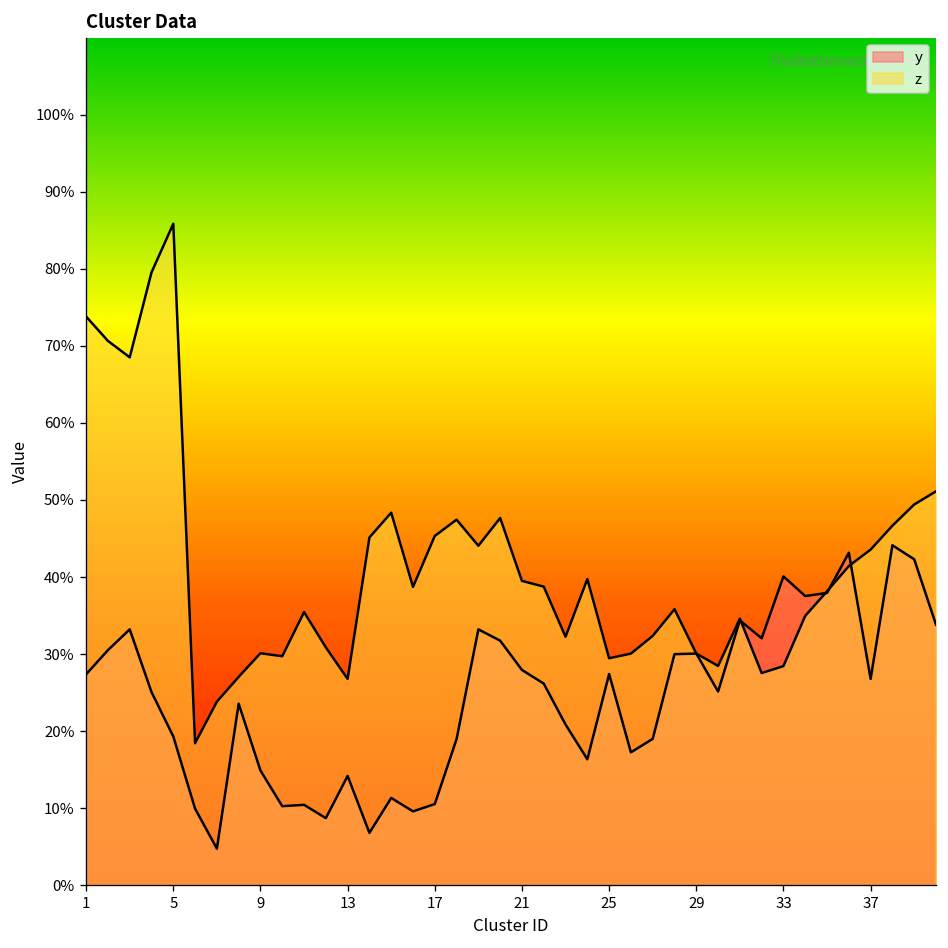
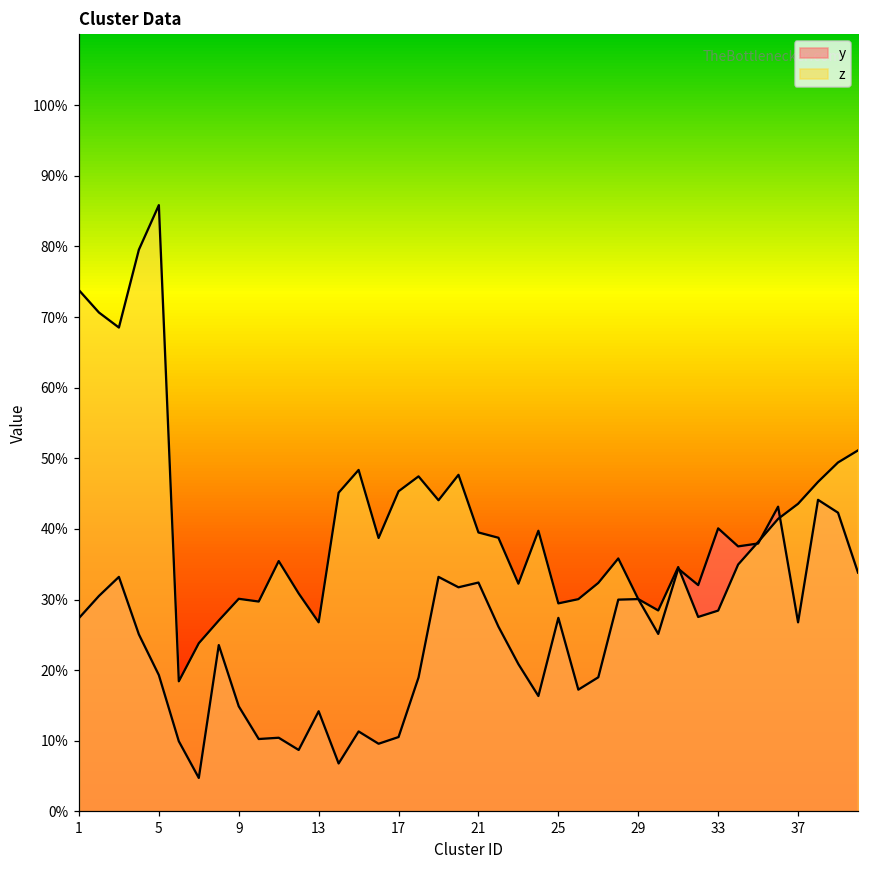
y, 21: 28% -> 32%
